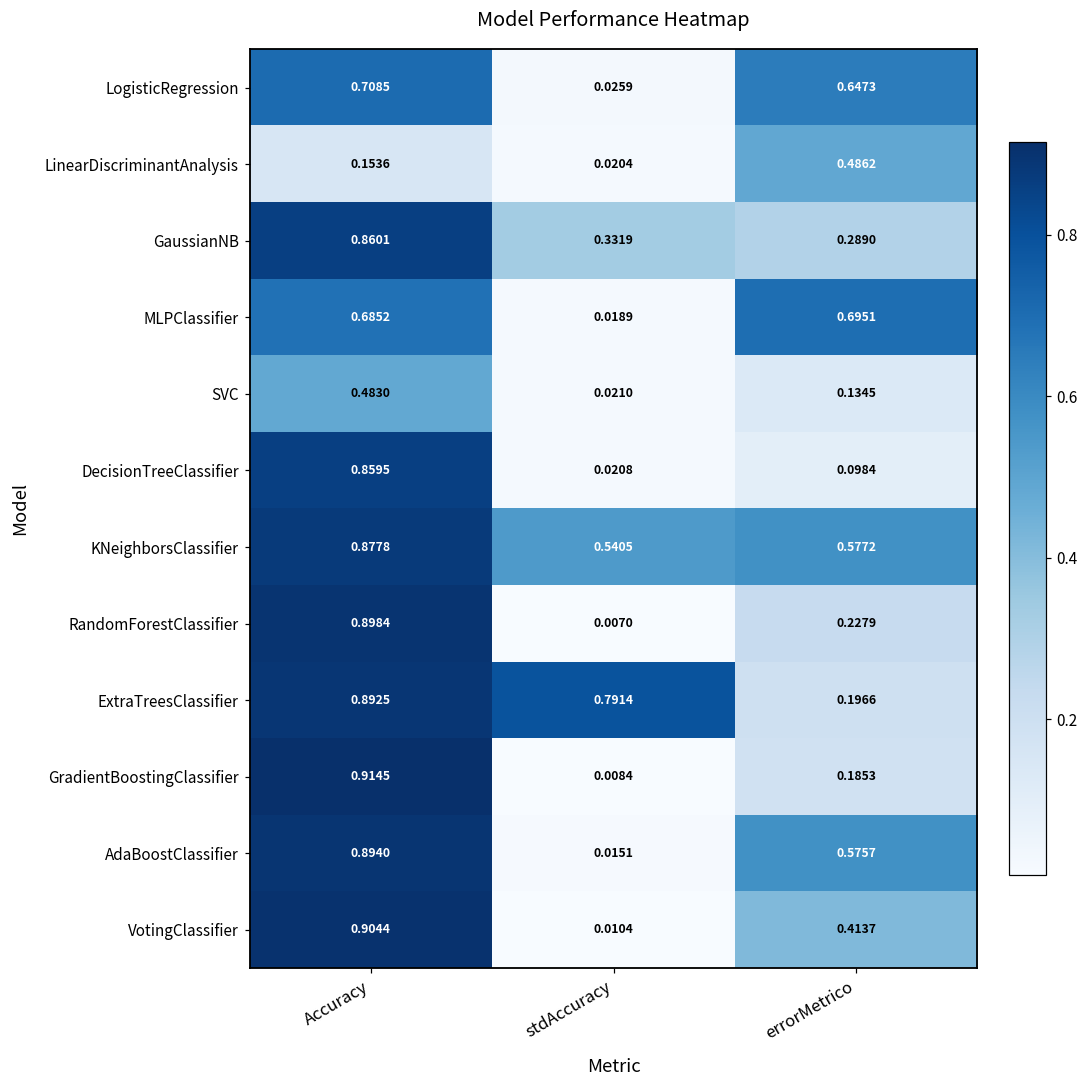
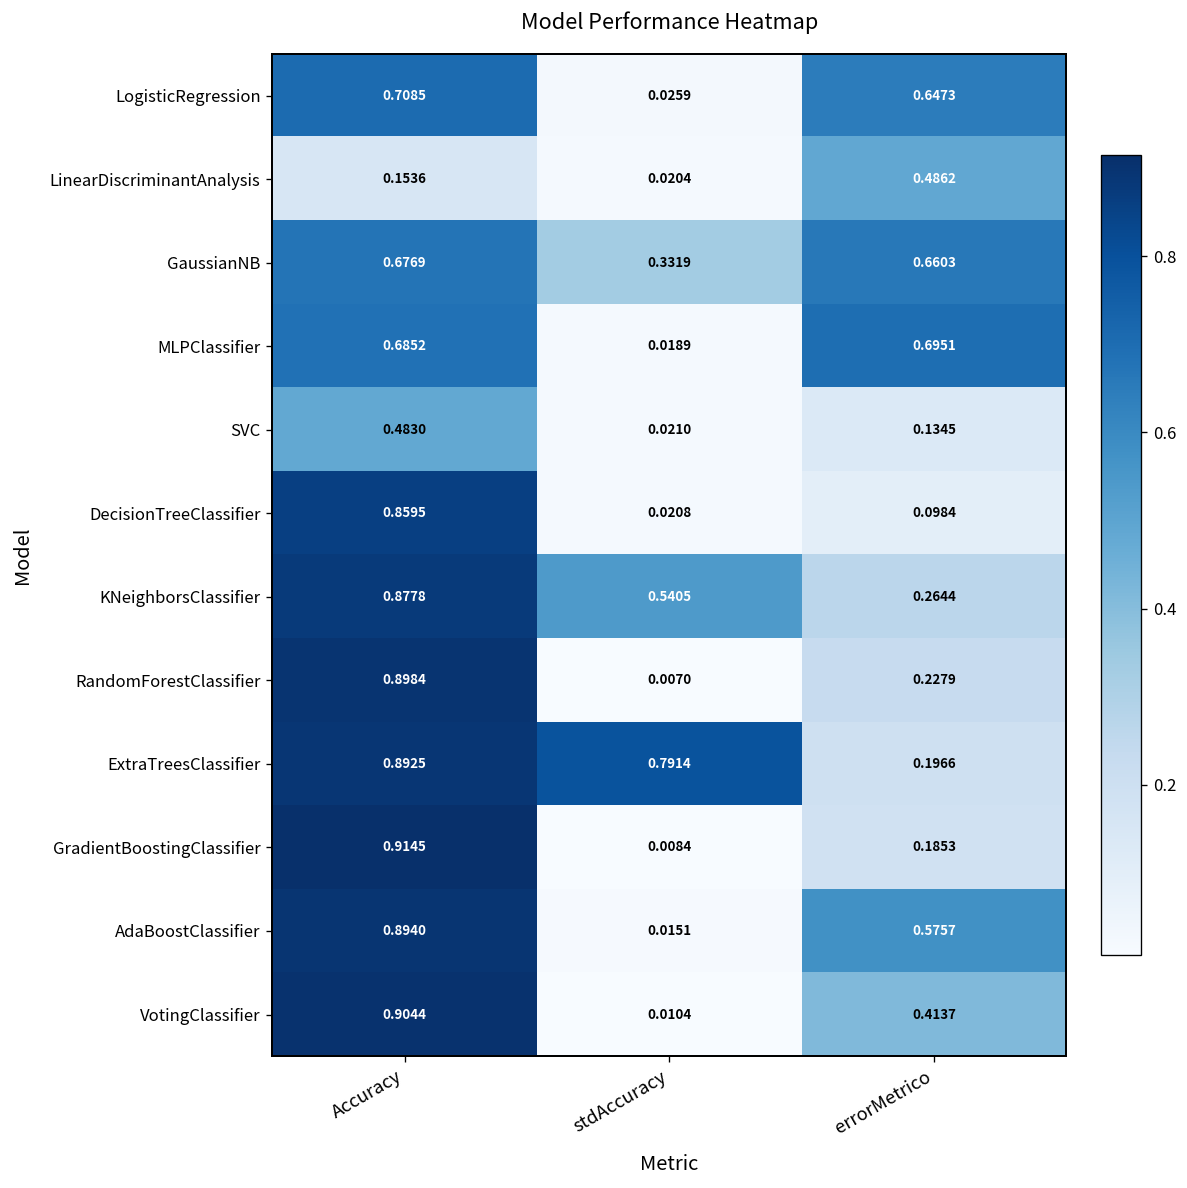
GaussianNB, Accuracy: 0.8601 -> 0.6769
GaussianNB, errorMetrico: 0.2890 -> 0.6603
KNeighborsClassifier, errorMetrico: 0.5772 -> 0.2644
